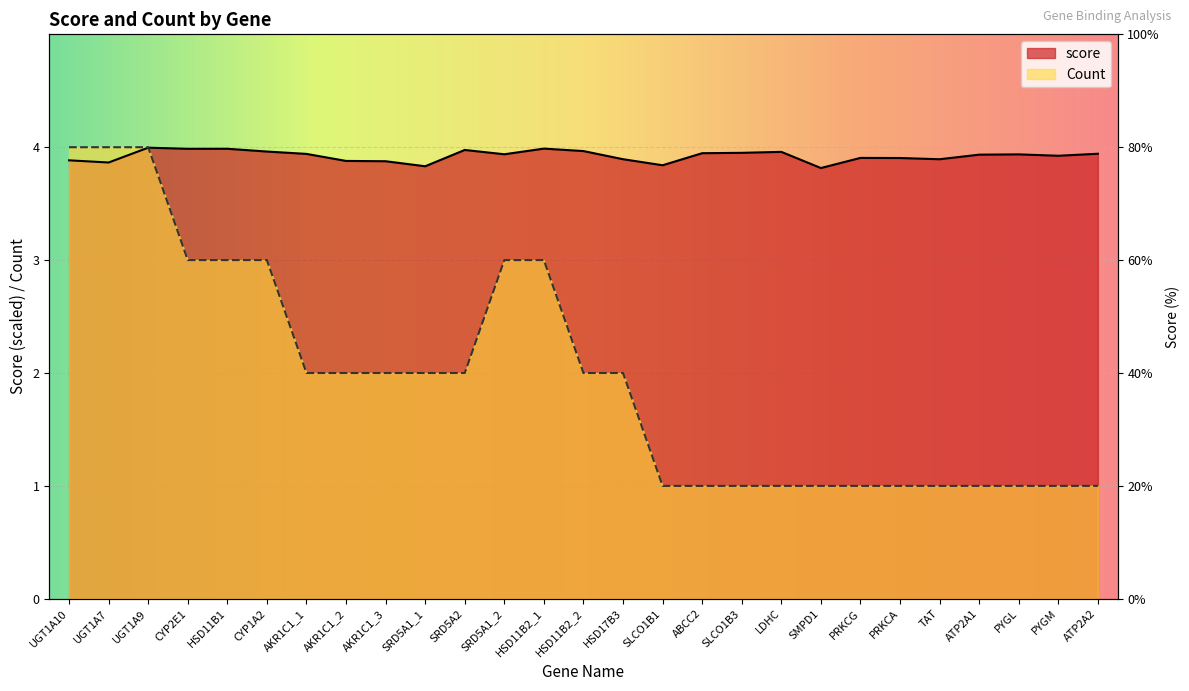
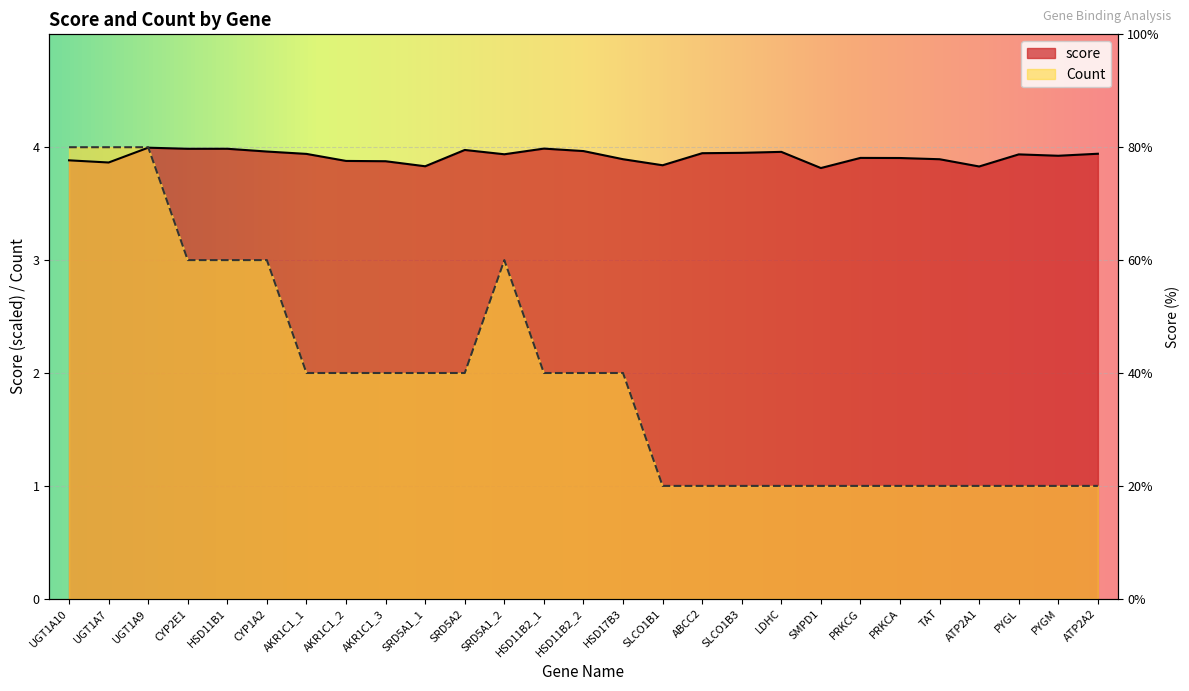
Count, HSD11B2_1: 3 -> 2
score, ATP2A1: 3.93 -> 3.83
